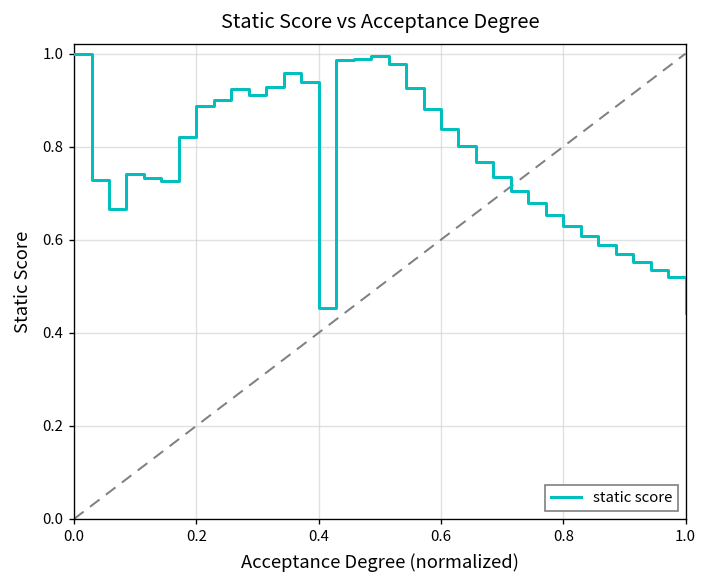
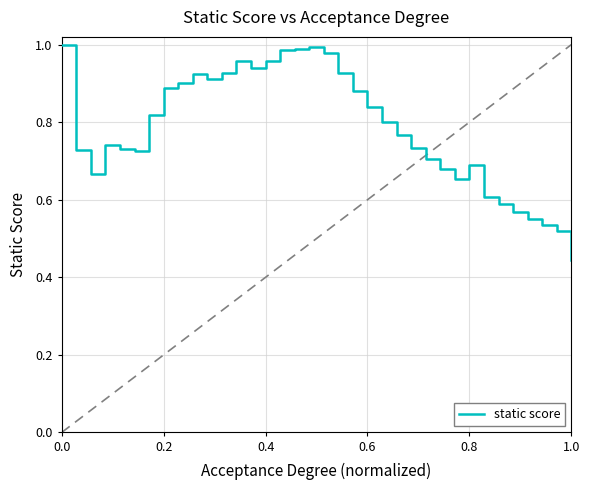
static score, 0.4: 0.45 -> 0.96
static score, 0.8: 0.63 -> 0.69
